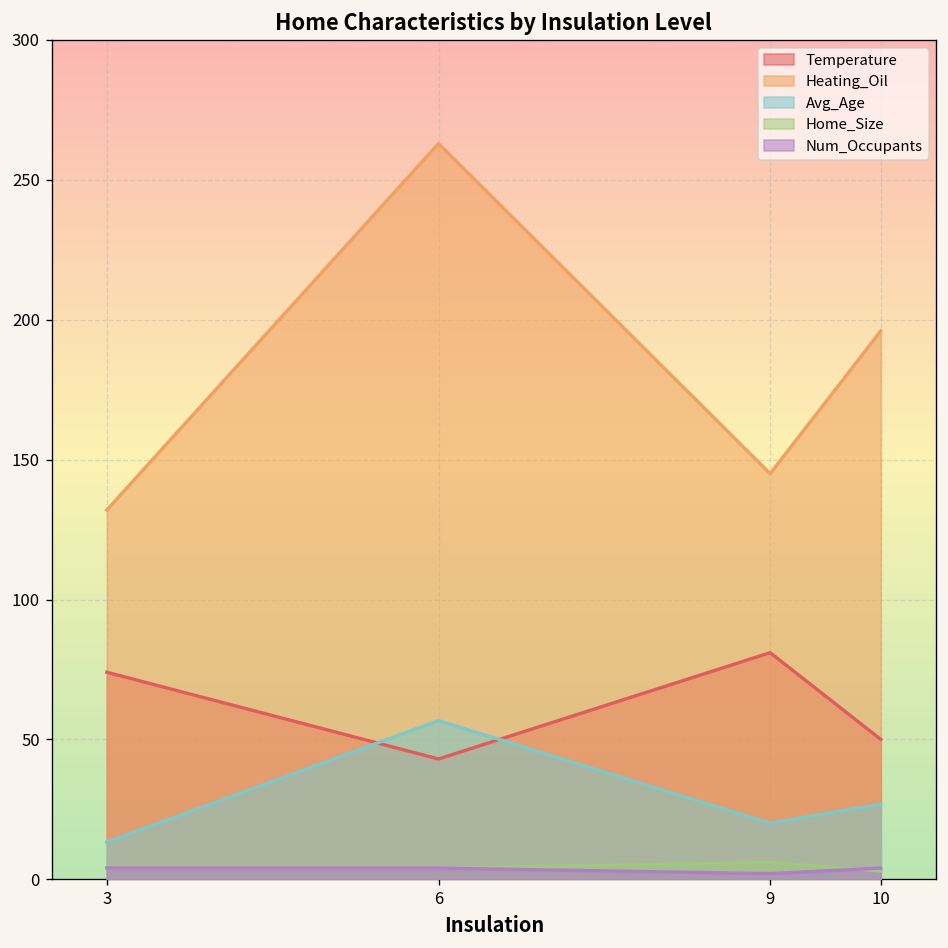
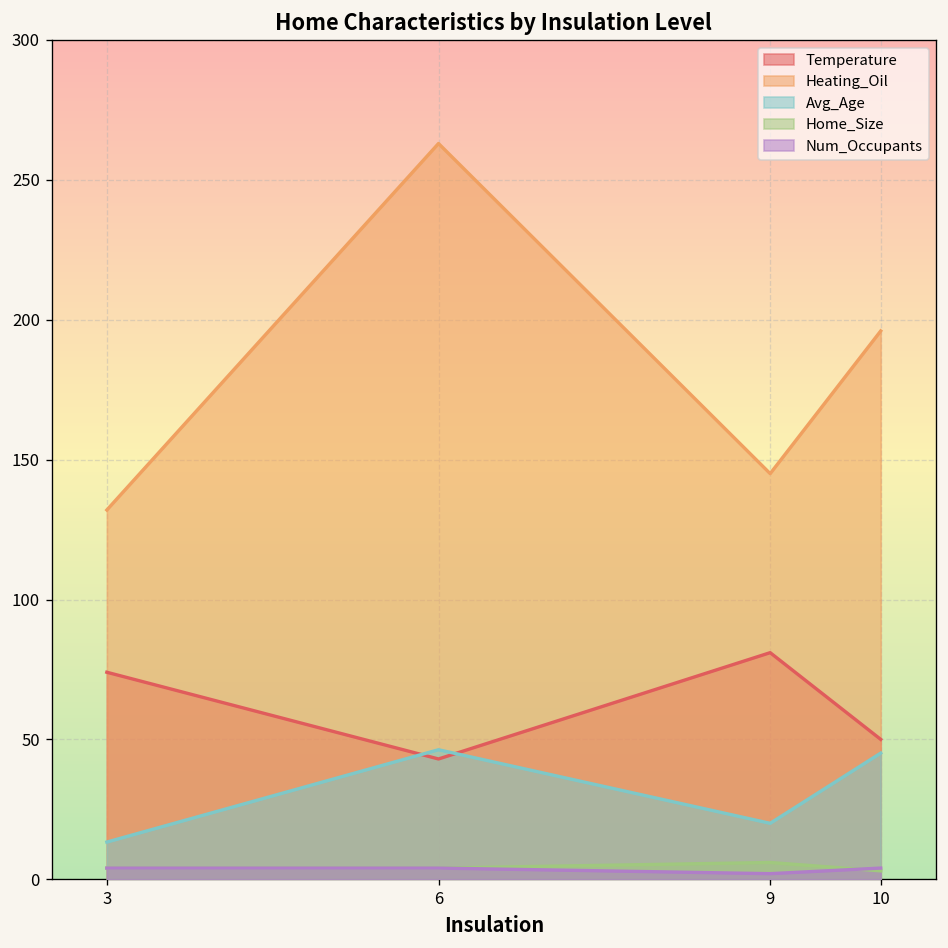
Avg_Age, 6: 57 -> 46
Avg_Age, 10: 27 -> 45
